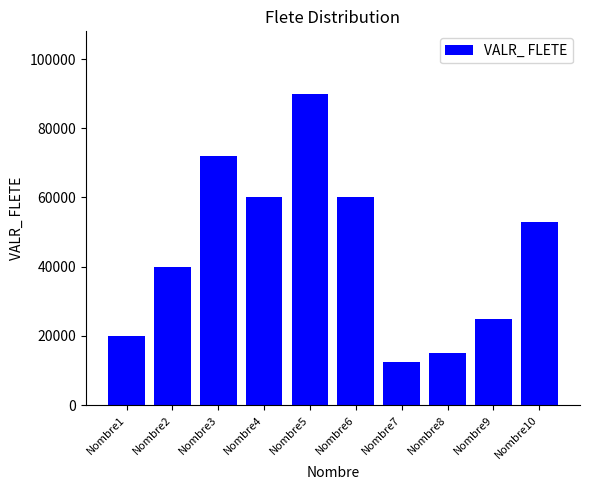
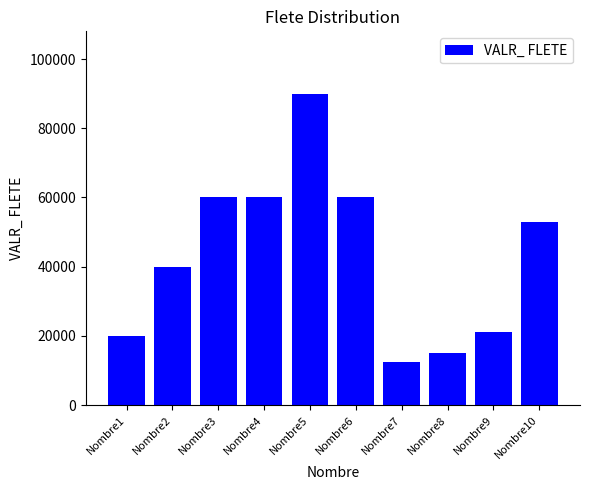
Nombre3: 72000 -> 60000
Nombre9: 25000 -> 21000
